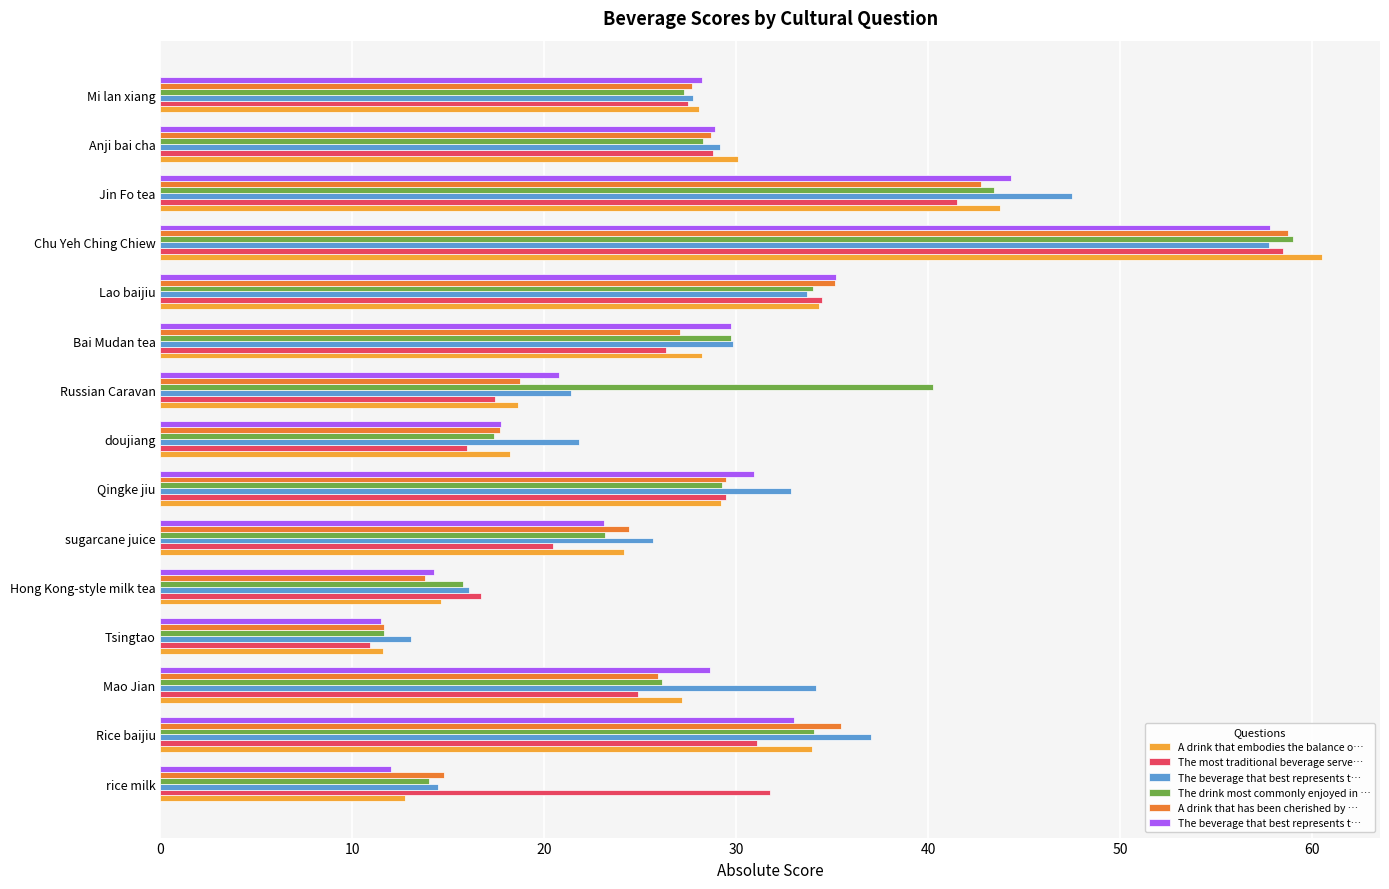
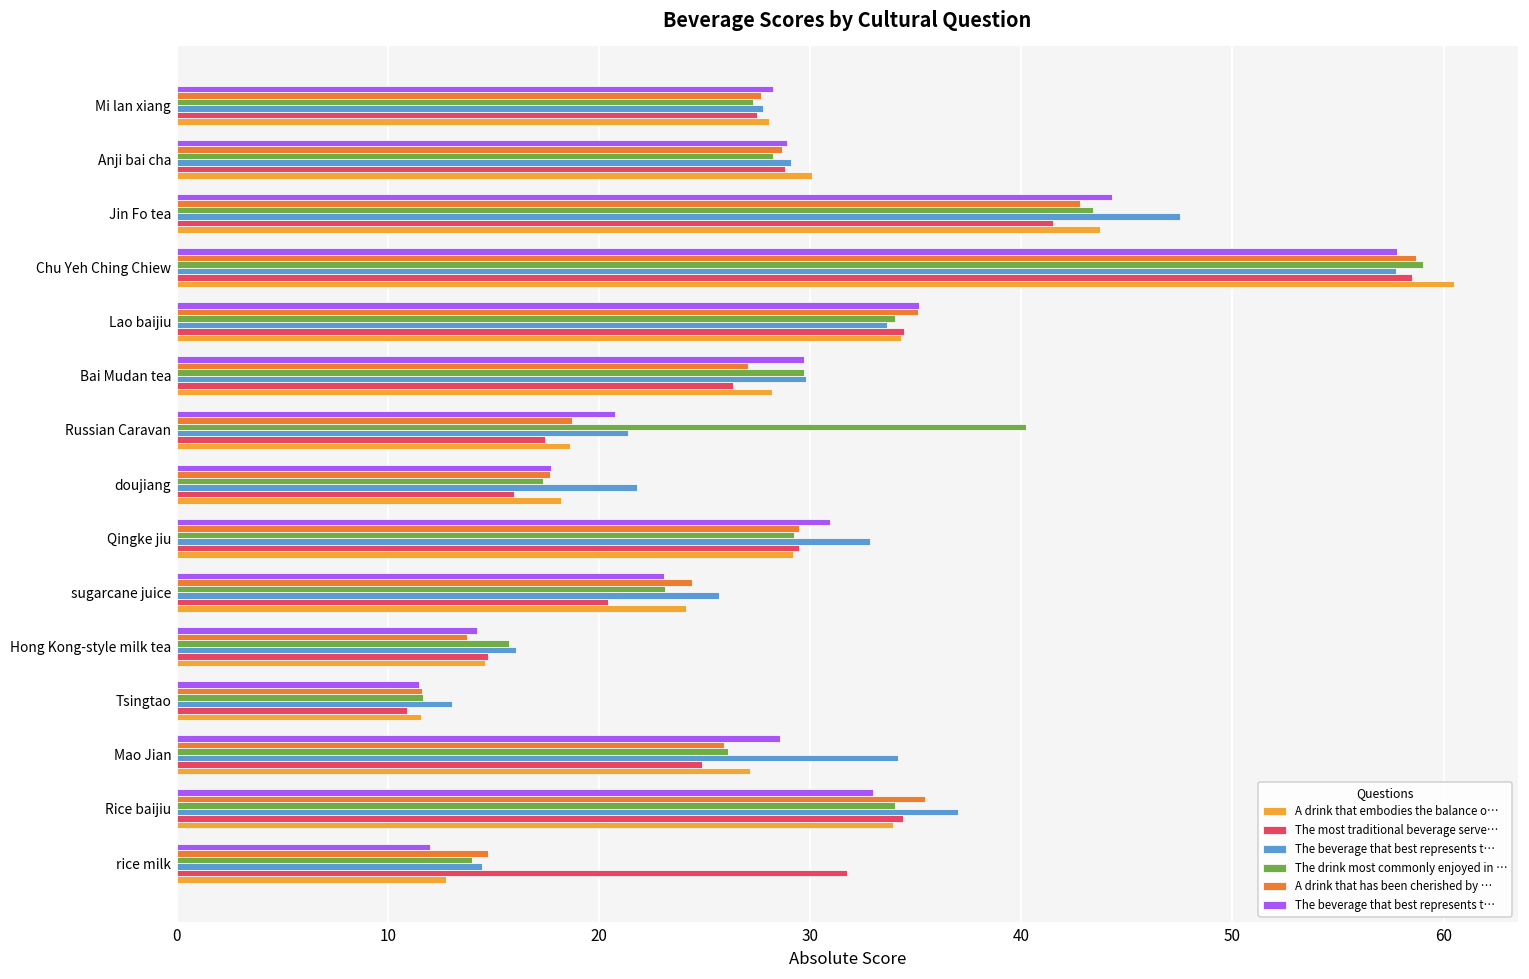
The most traditional beverage serve…, Hong Kong-style milk tea: 16.7 -> 14.8
The most traditional beverage serve…, Rice baijiu: 31.1 -> 34.4
